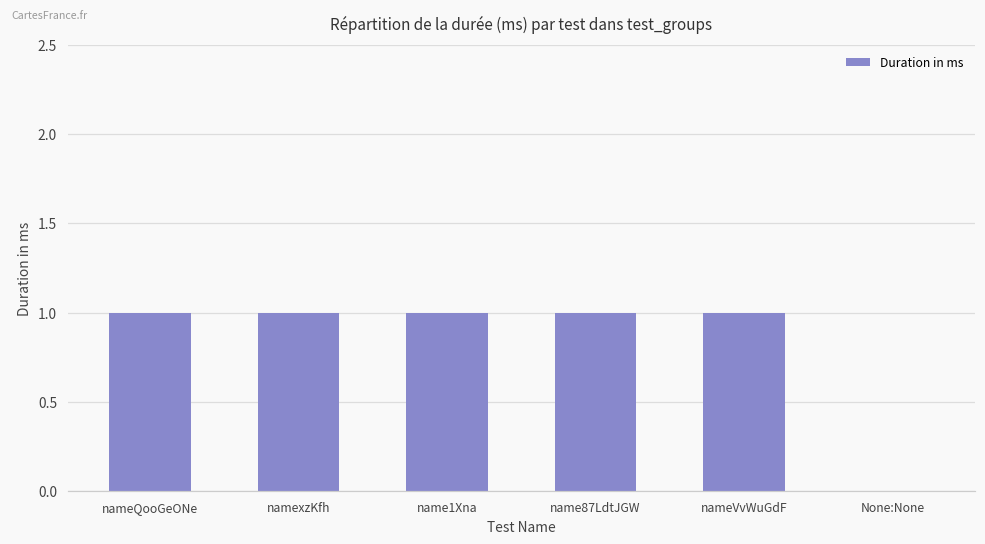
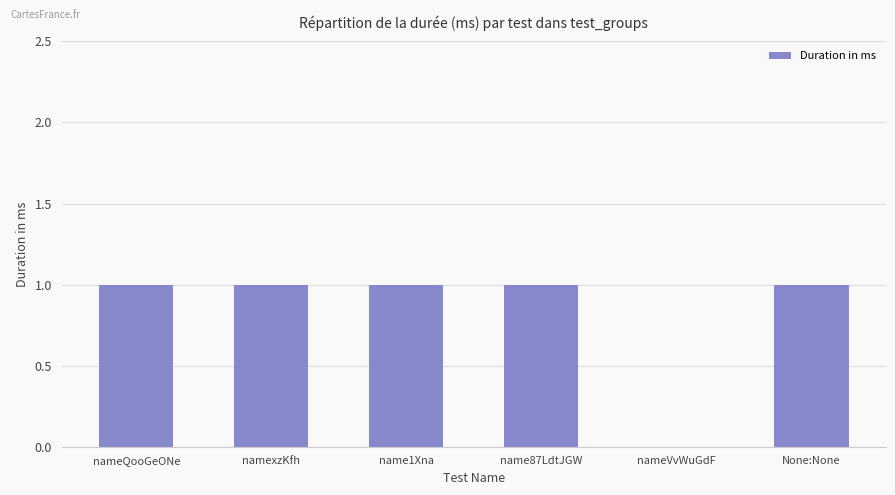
nameVvWuGdF: 1 -> 0
None:None: 0 -> 1
